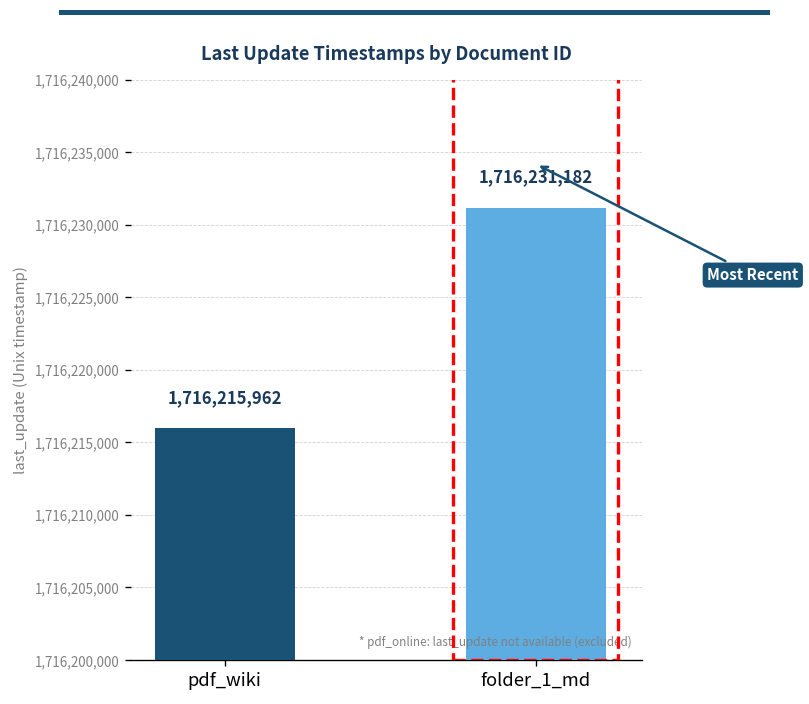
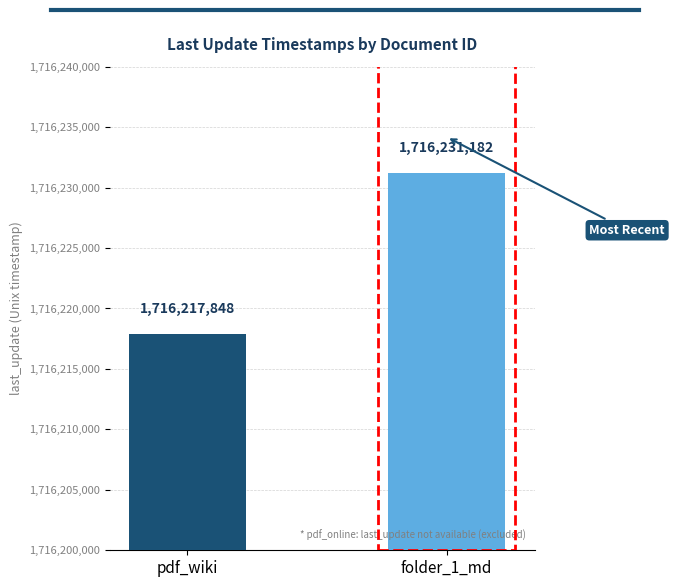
pdf_wiki: 1,716,215,962 -> 1,716,217,848
